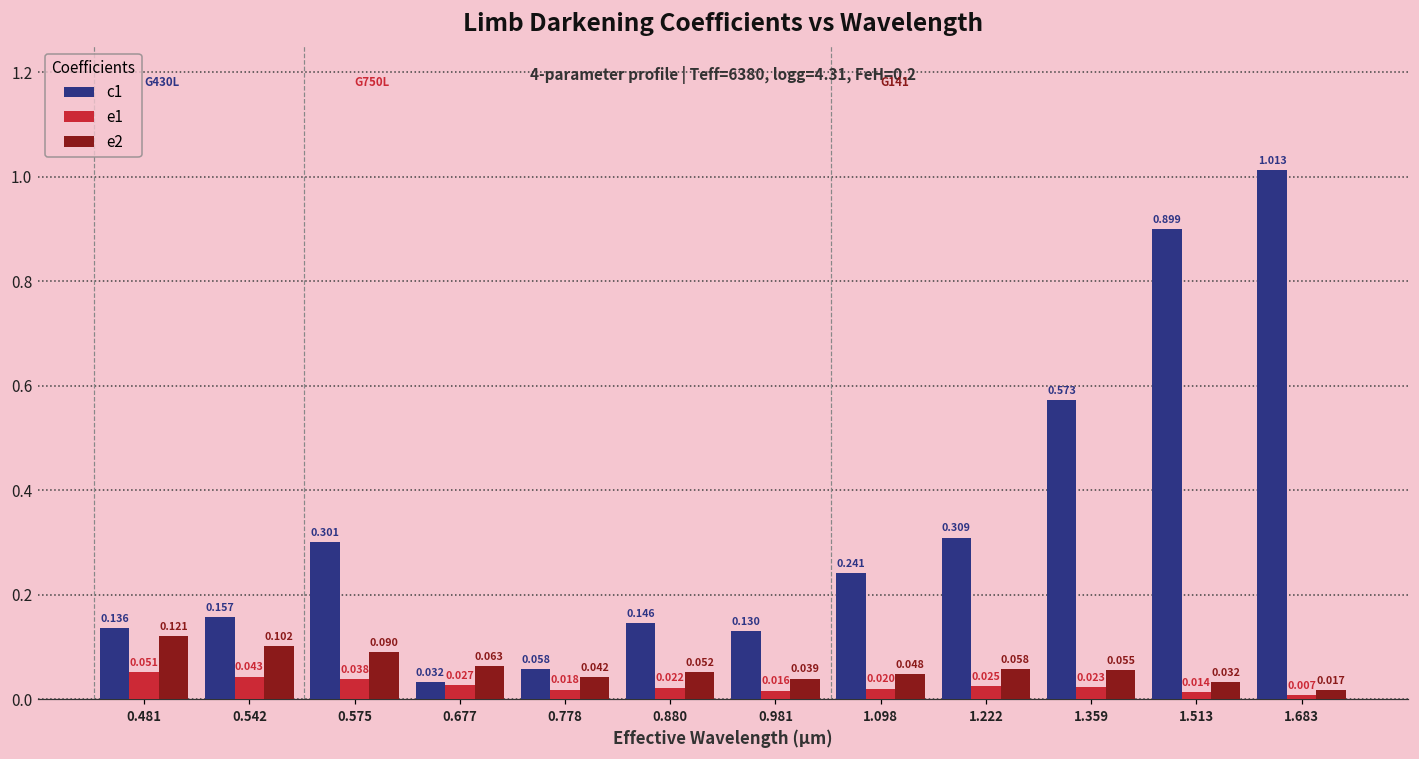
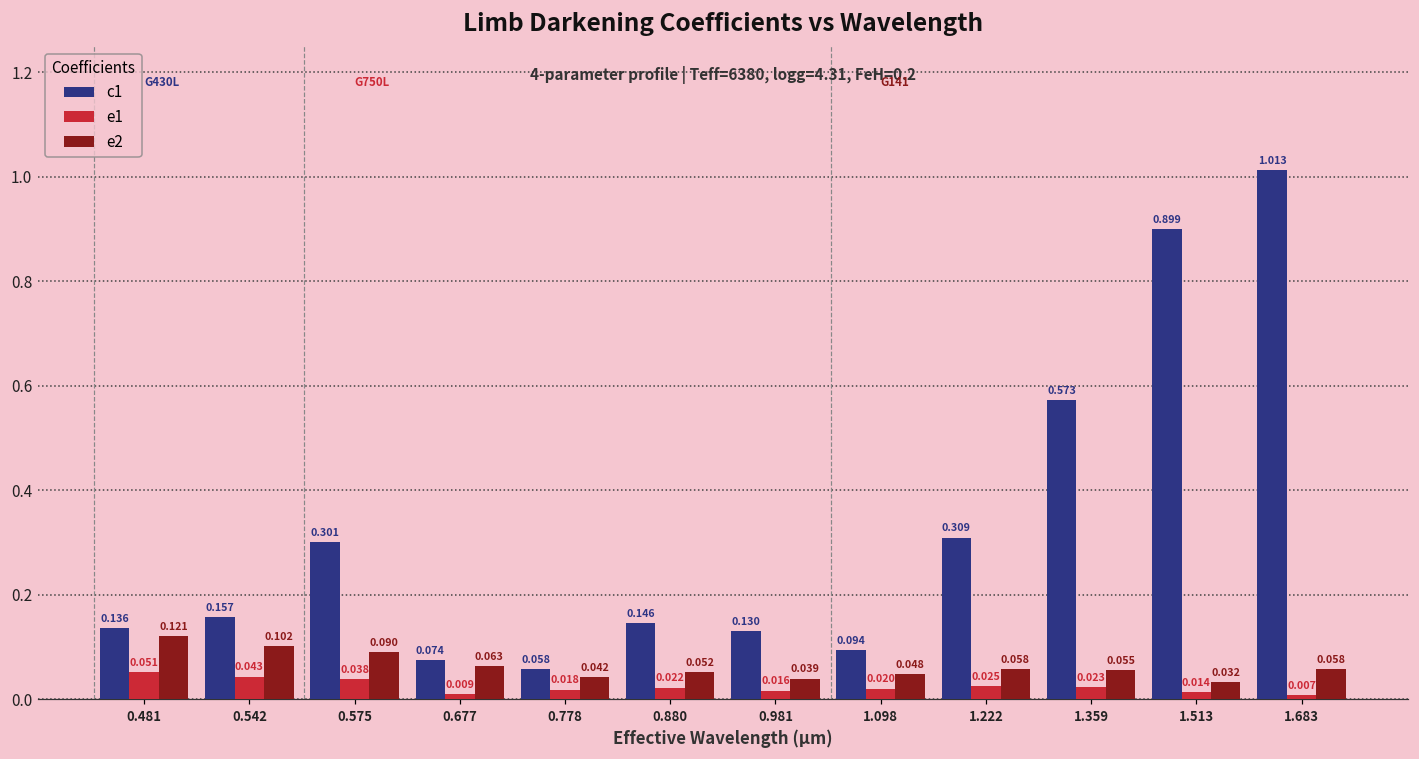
c1, 0.677: 0.032 -> 0.074
e1, 0.677: 0.027 -> 0.009
c1, 1.098: 0.241 -> 0.094
e2, 1.683: 0.017 -> 0.058
